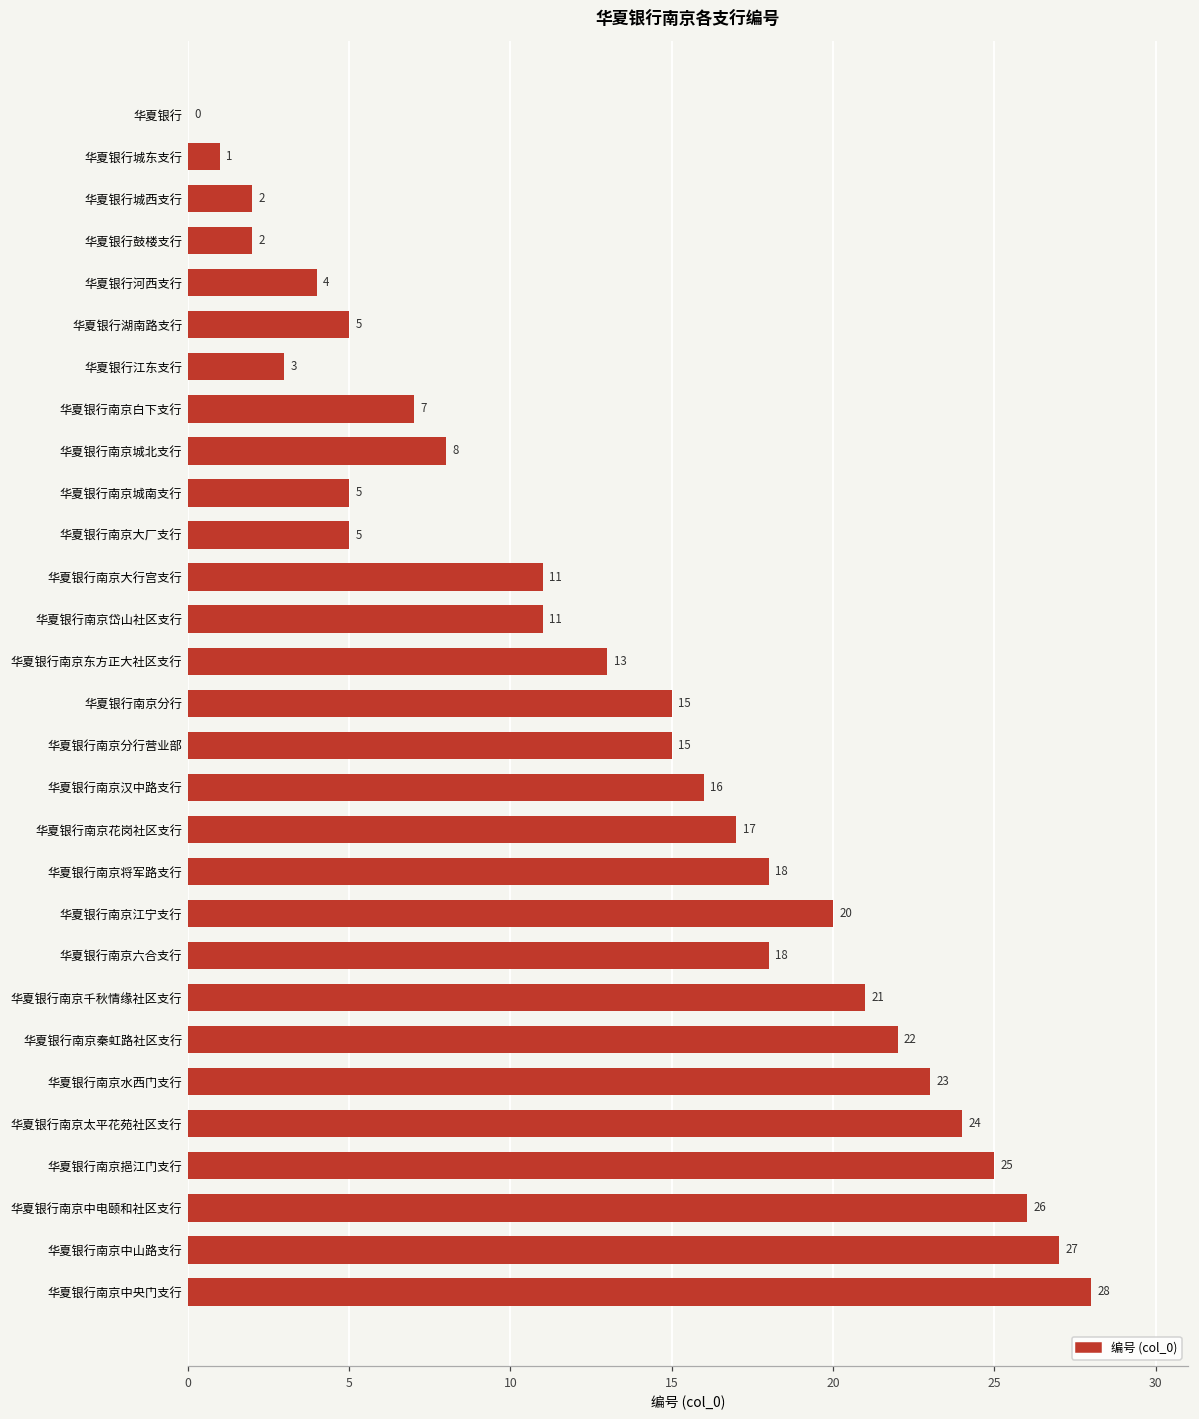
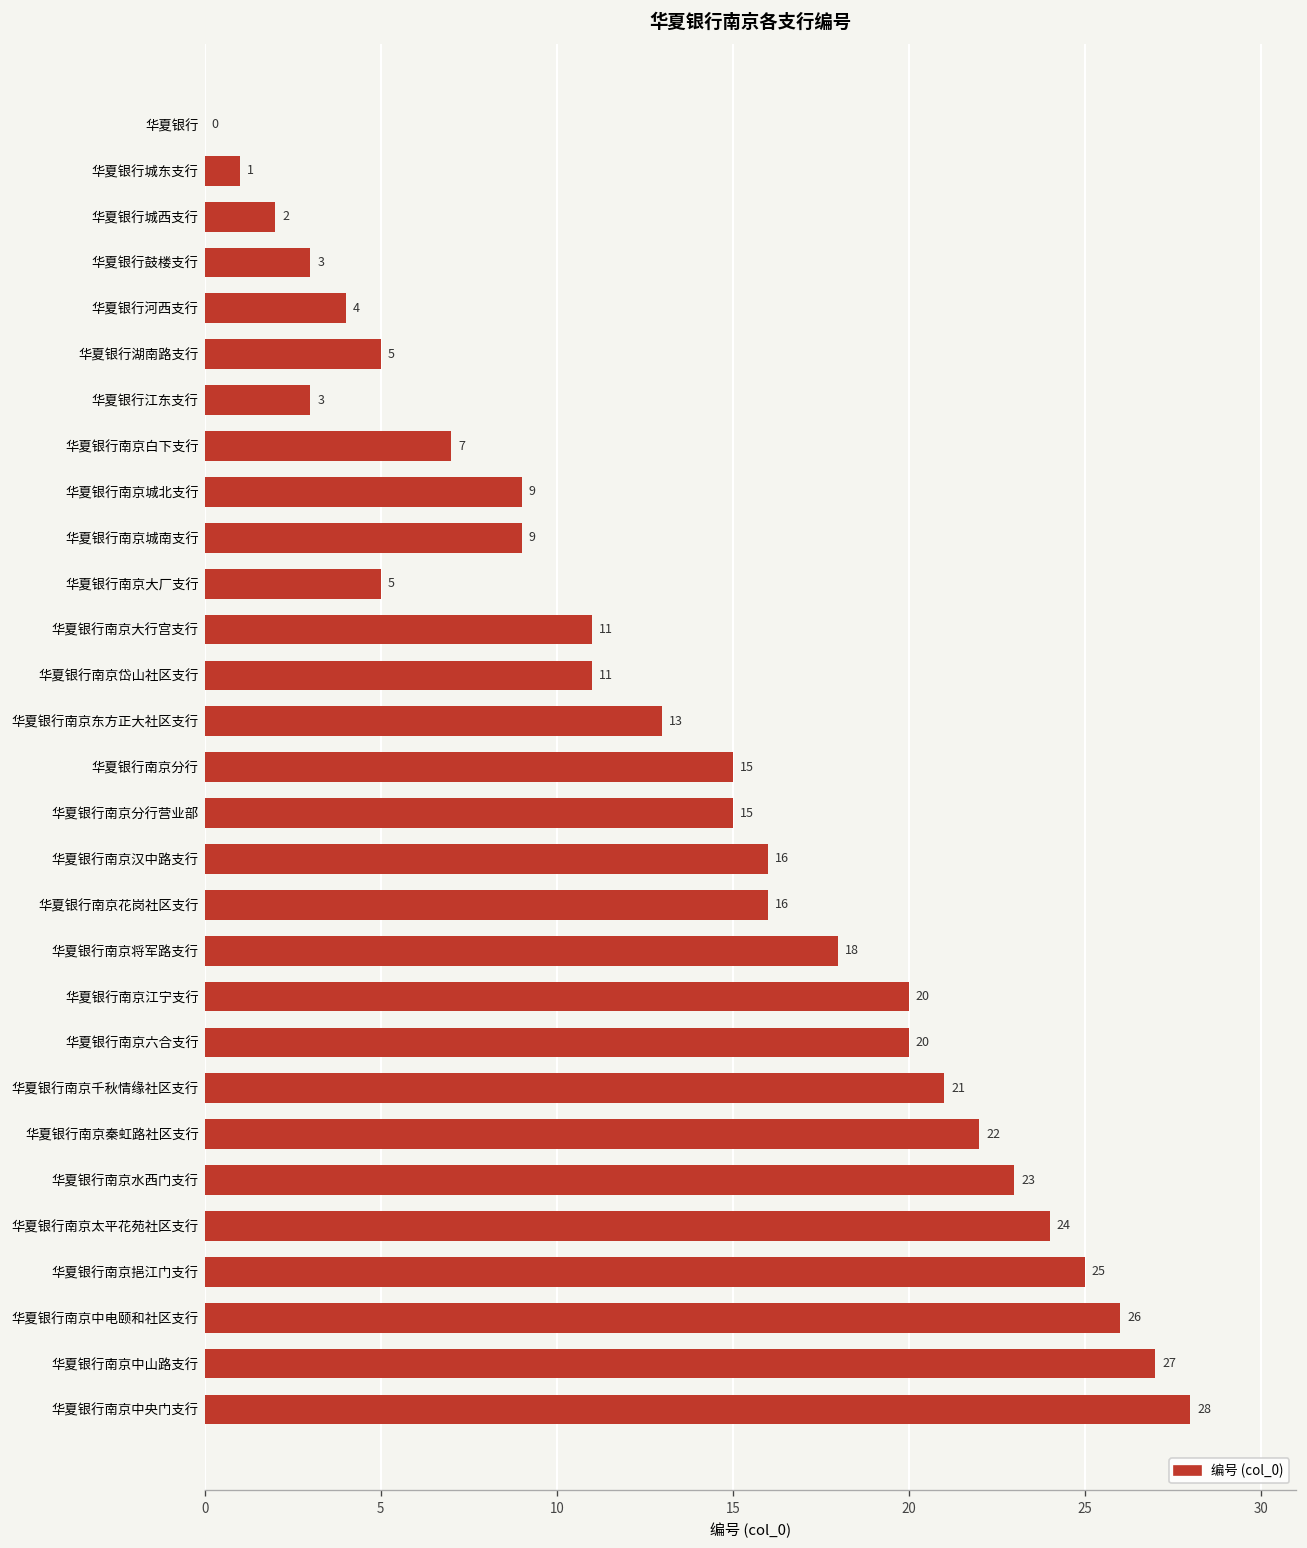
华夏银行鼓楼支行: 2 -> 3
华夏银行南京城北支行: 8 -> 9
华夏银行南京城南支行: 5 -> 9
华夏银行南京花岗社区支行: 17 -> 16
华夏银行南京六合支行: 18 -> 20
